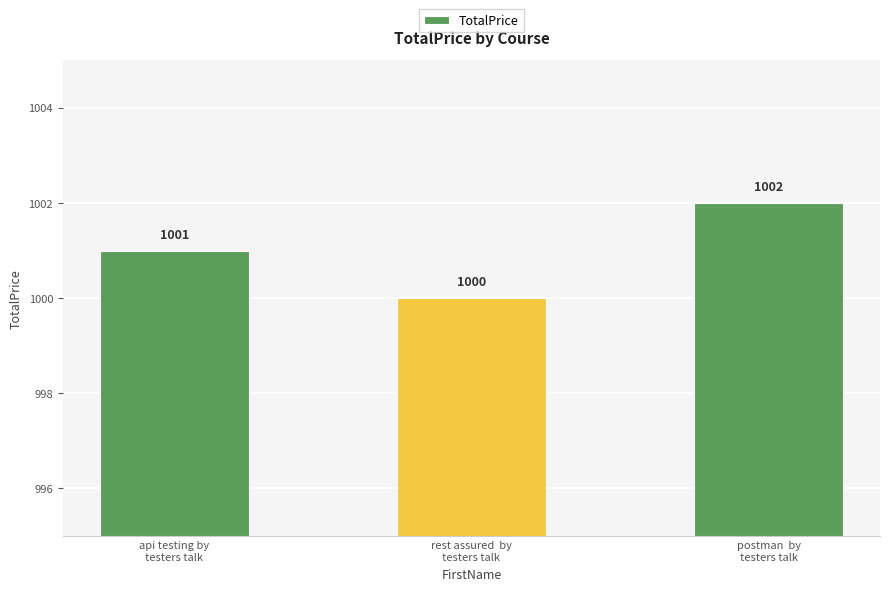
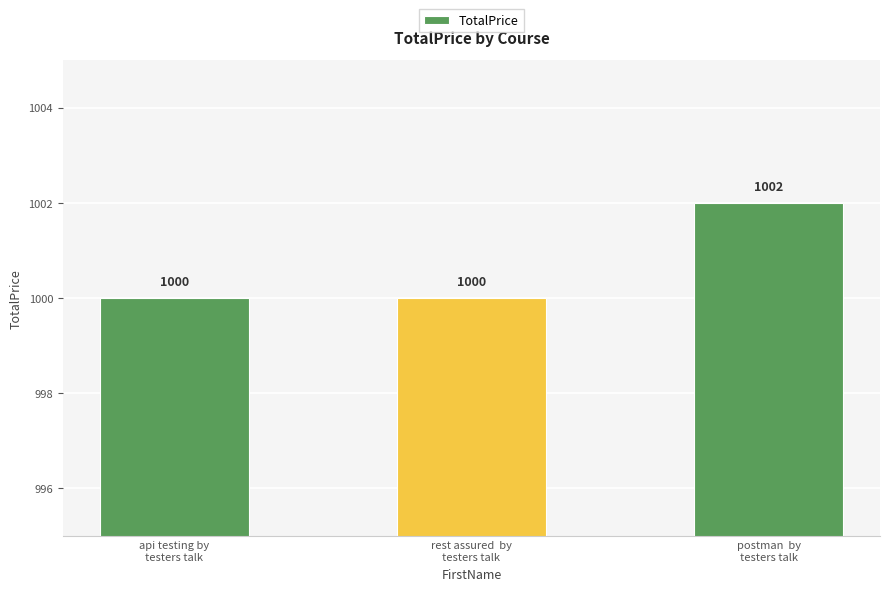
api testing by testers talk: 1001 -> 1000
